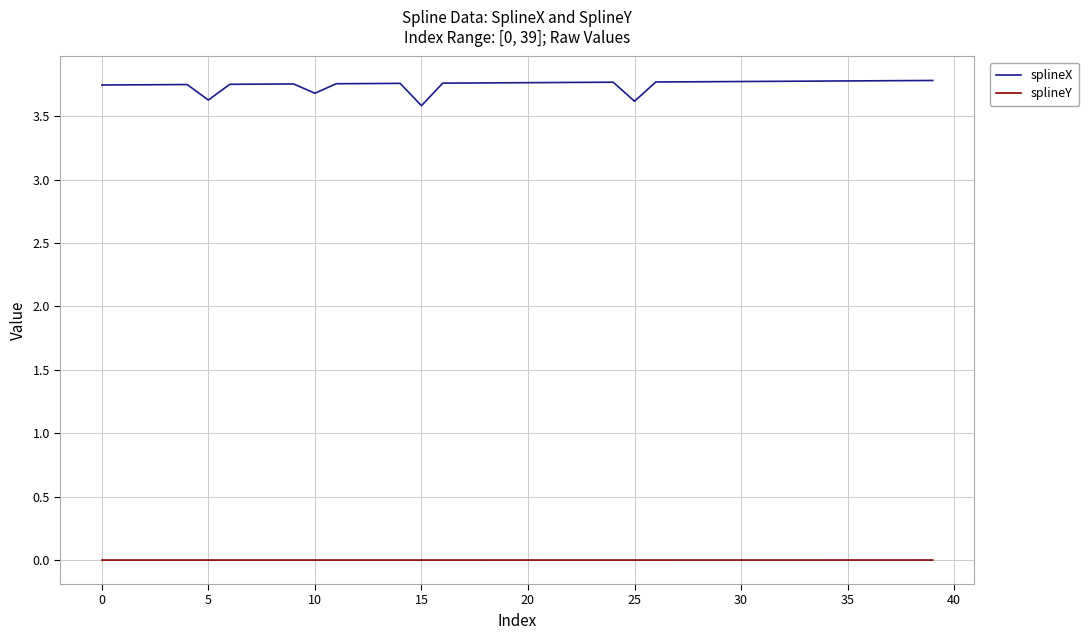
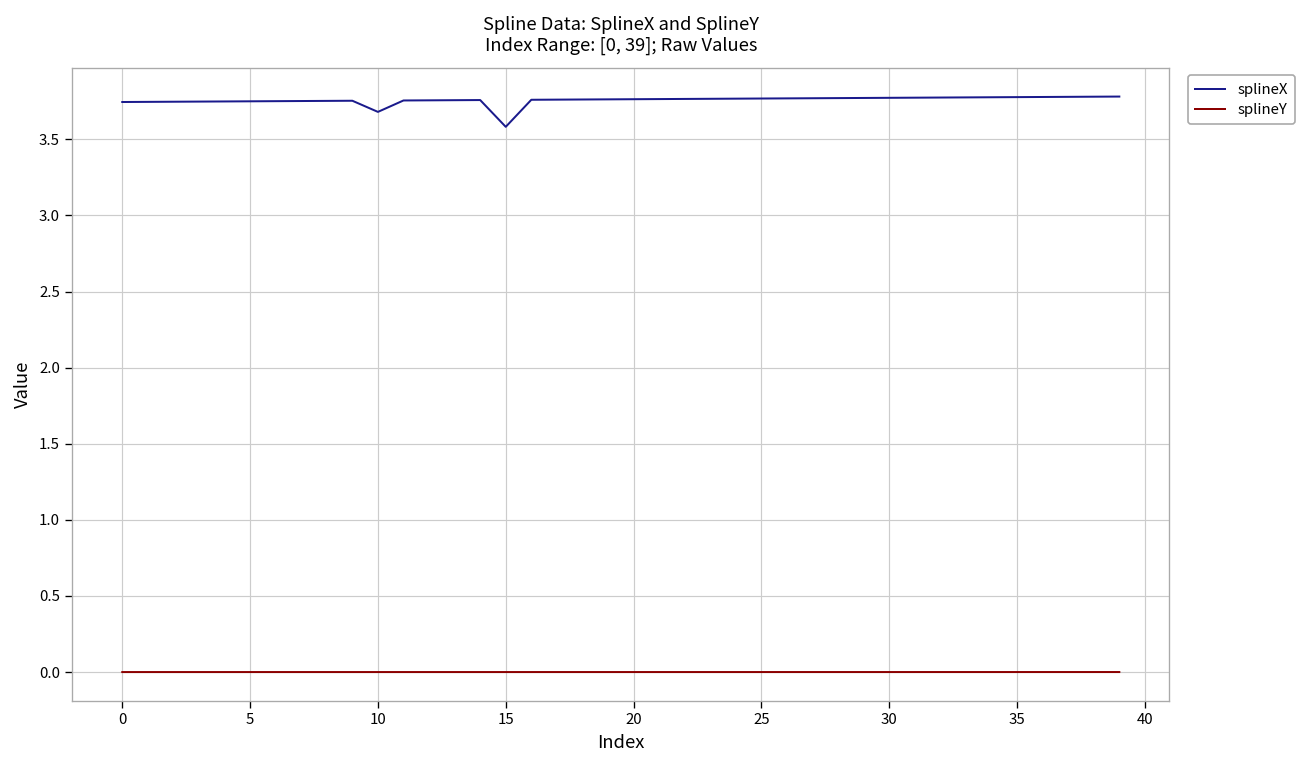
splineX, 5: 3.63 -> 3.75
splineX, 25: 3.62 -> 3.77
